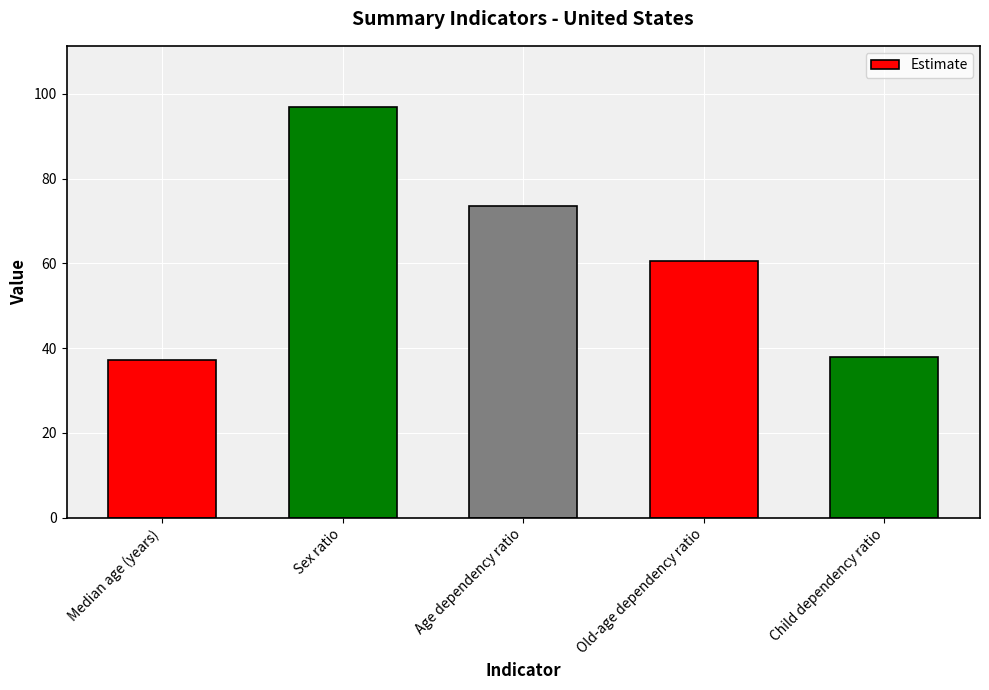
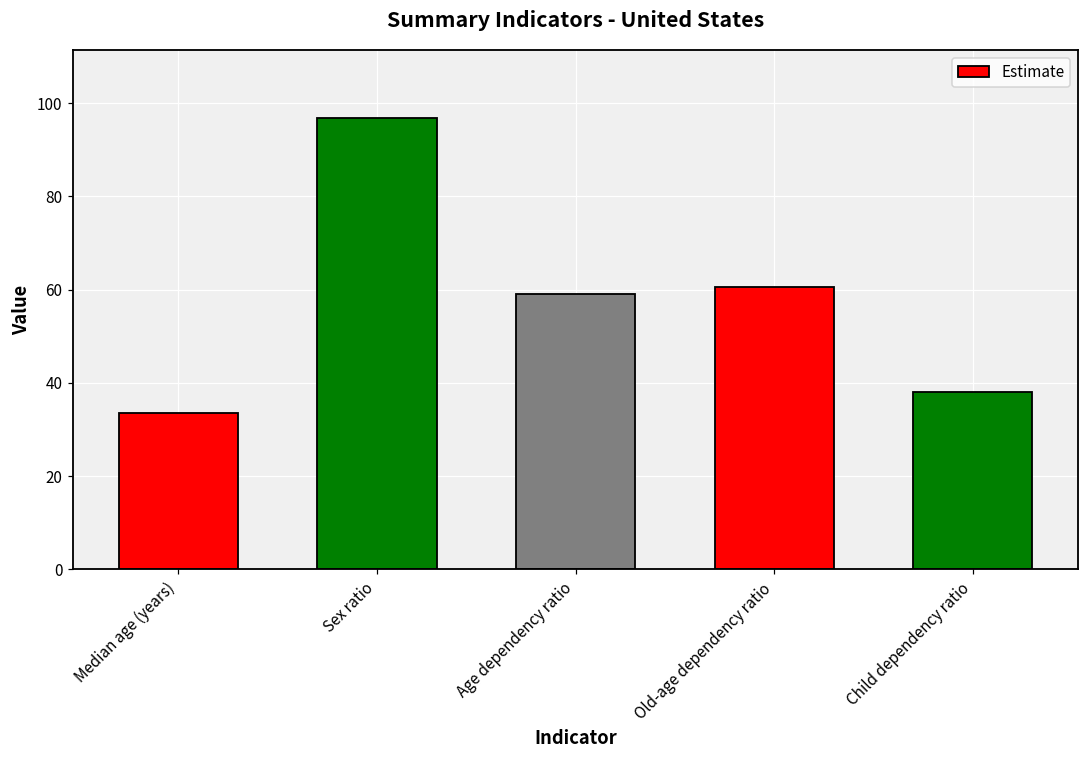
Median age (years): 37 -> 34
Age dependency ratio: 74 -> 59
